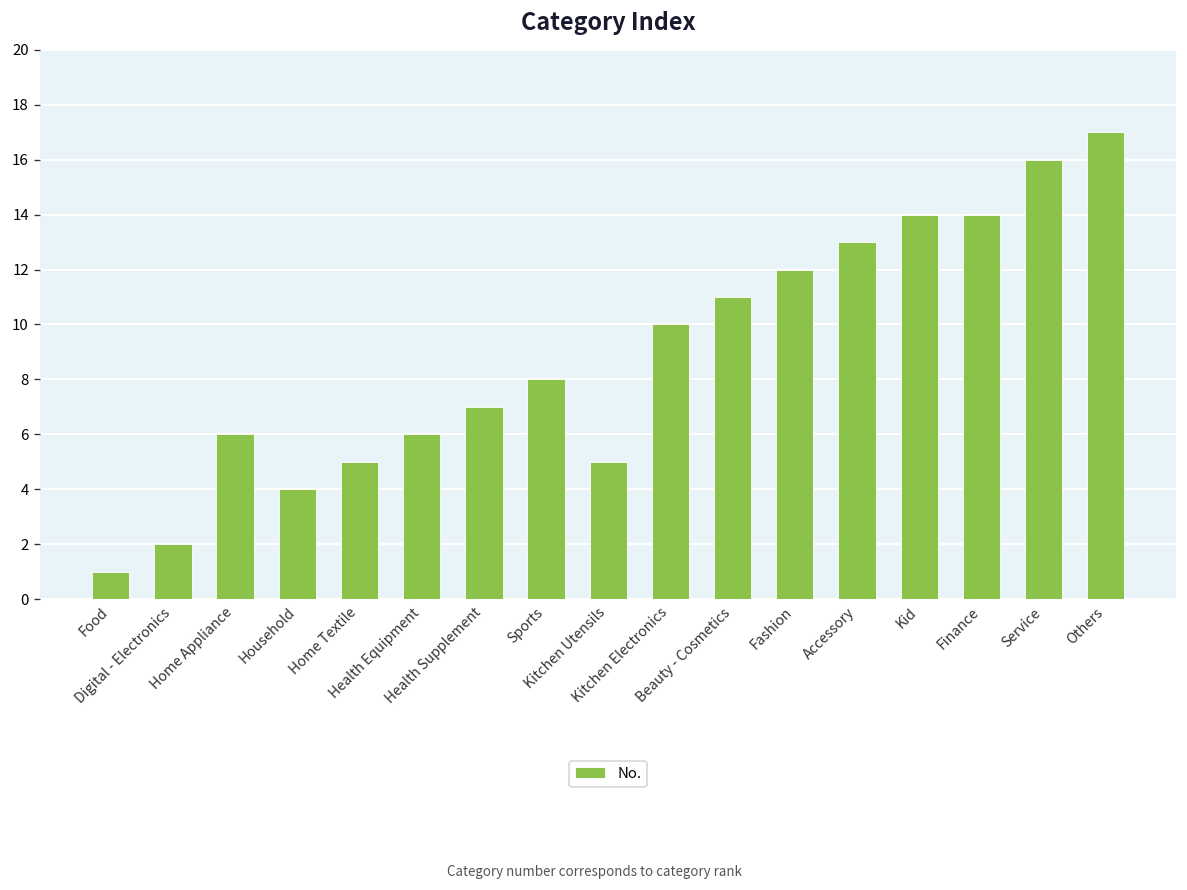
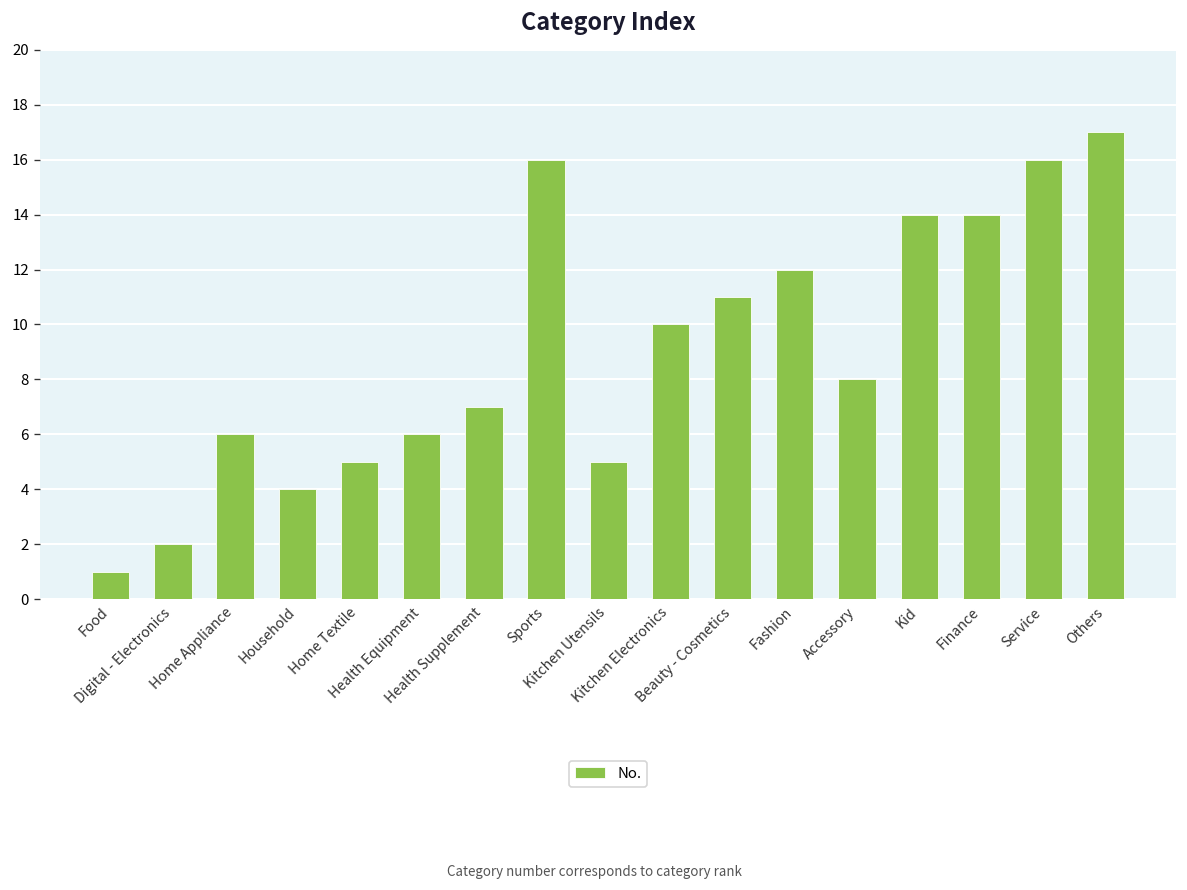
Sports: 8 -> 16
Accessory: 13 -> 8
